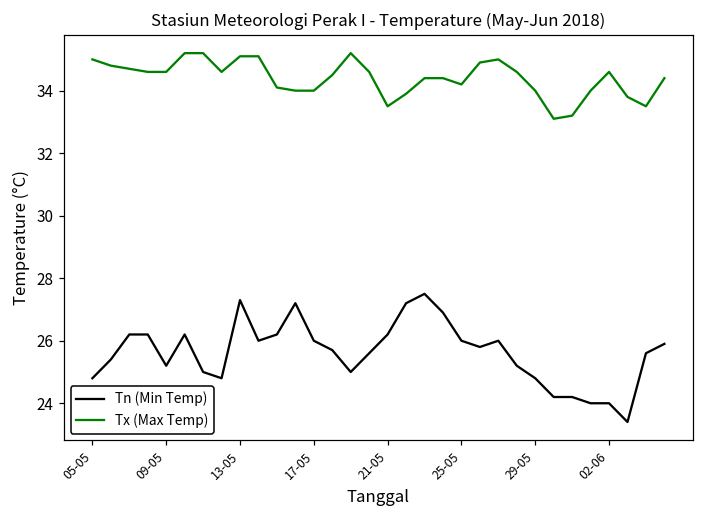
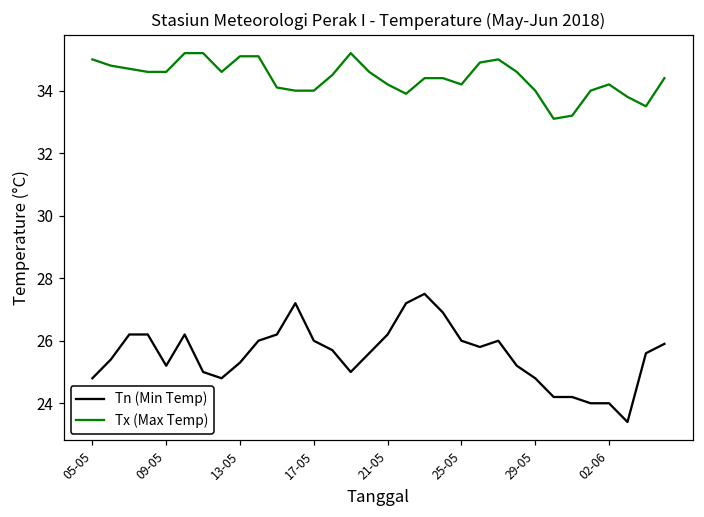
Tn (Min Temp), 13-05: 27.3 -> 25.3
Tx (Max Temp), 21-05: 33.5 -> 34.2
Tx (Max Temp), 02-06: 34.6 -> 34.2
